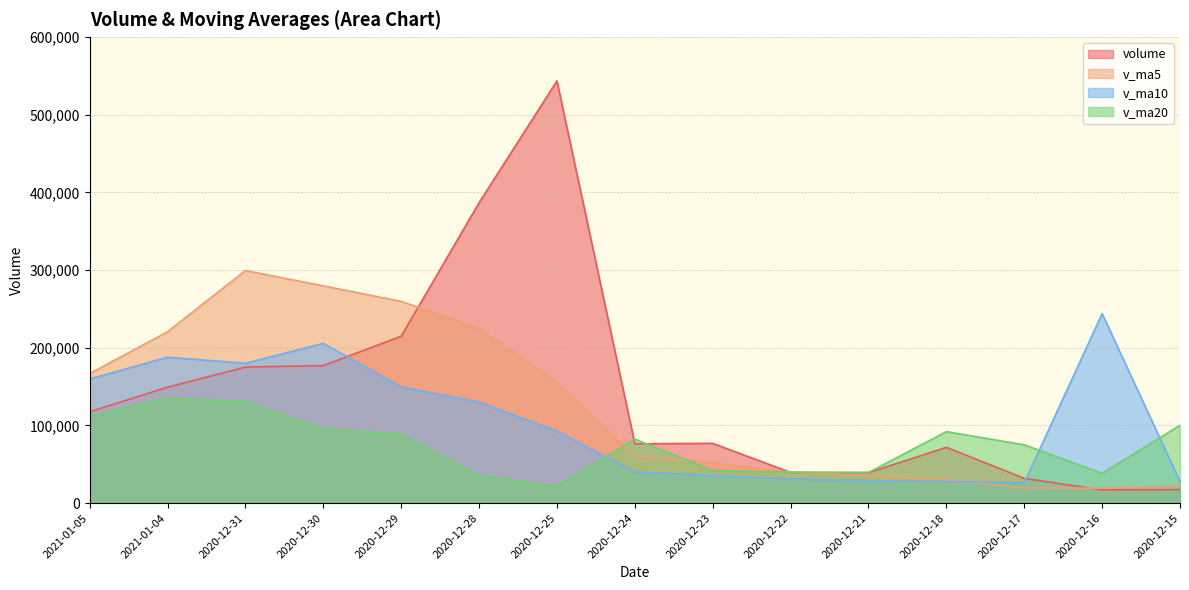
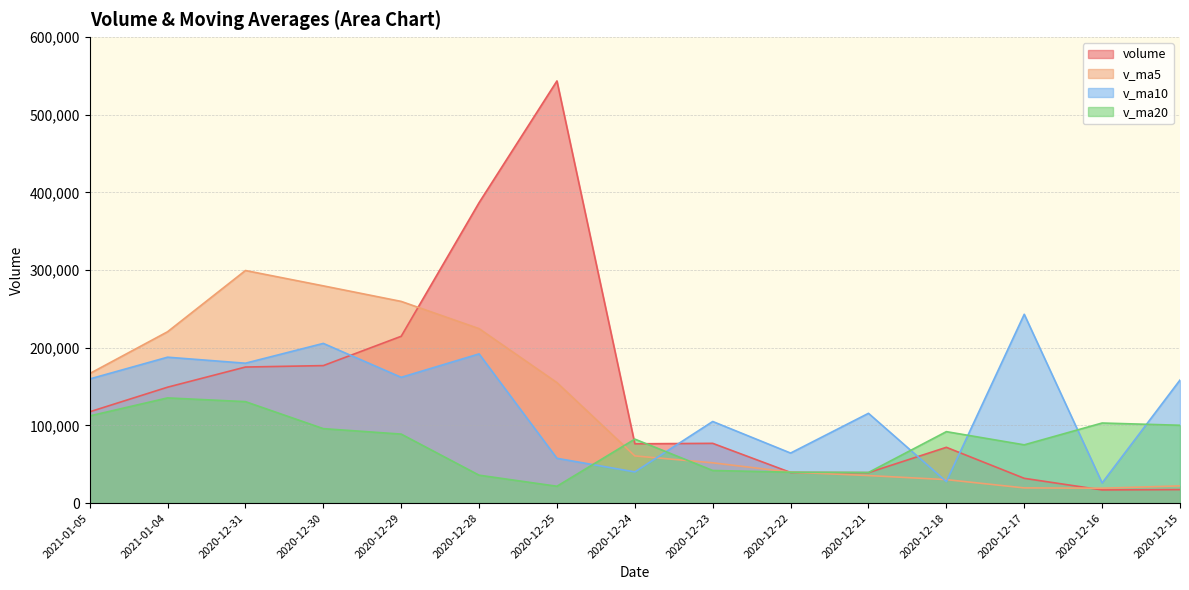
v_ma10, 2020-12-29: 150,000 -> 160,000
v_ma10, 2020-12-28: 130,000 -> 190,000
v_ma10, 2020-12-25: 90,000 -> 60,000
v_ma10, 2020-12-23: 40,000 -> 110,000
v_ma10, 2020-12-22: 30,000 -> 60,000
v_ma10, 2020-12-21: 30,000 -> 120,000
v_ma10, 2020-12-17: 30,000 -> 240,000
v_ma10, 2020-12-16: 240,000 -> 30,000
v_ma20, 2020-12-16: 40,000 -> 100,000
v_ma10, 2020-12-15: 30,000 -> 160,000
